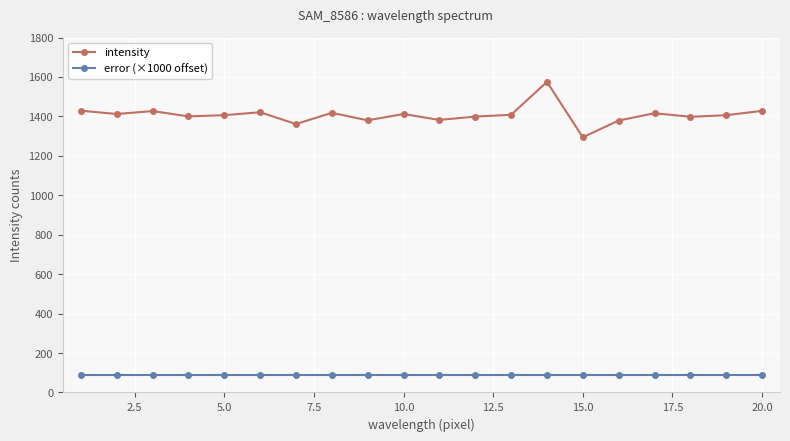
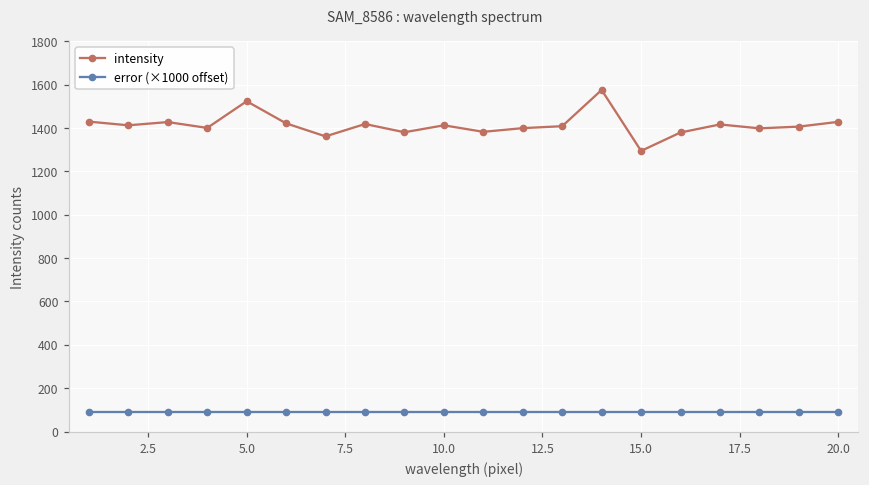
intensity, 5.0: 1410 -> 1520
